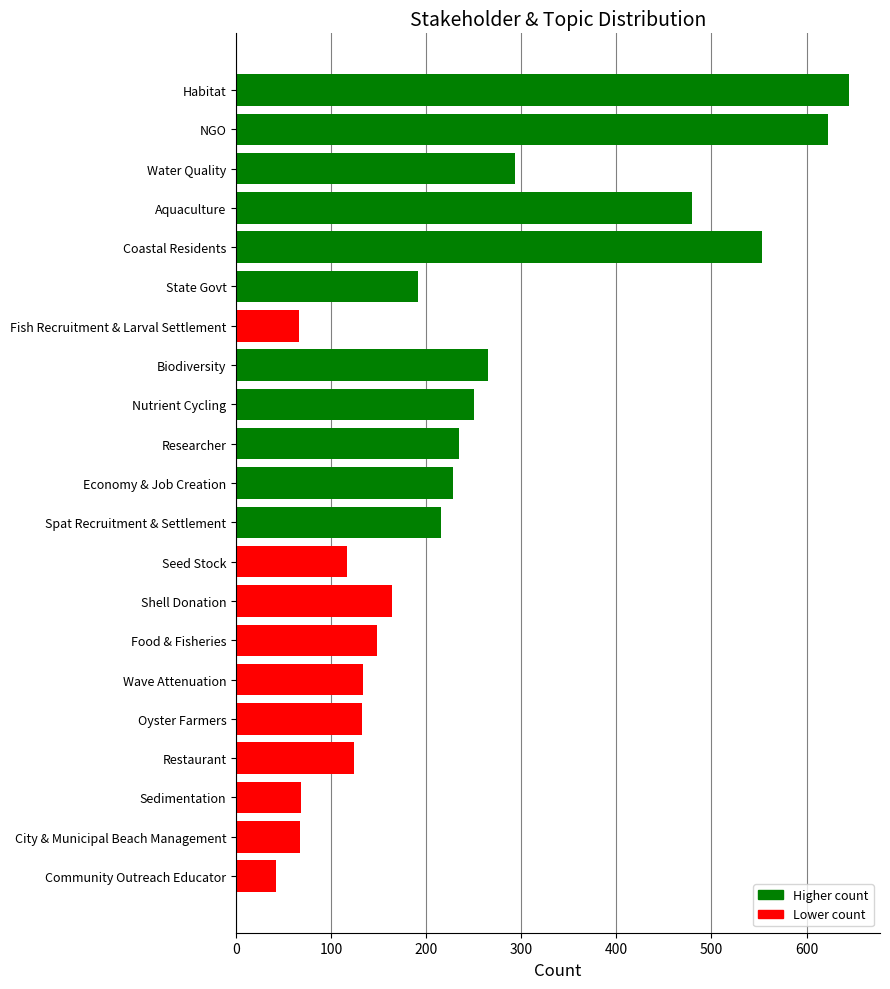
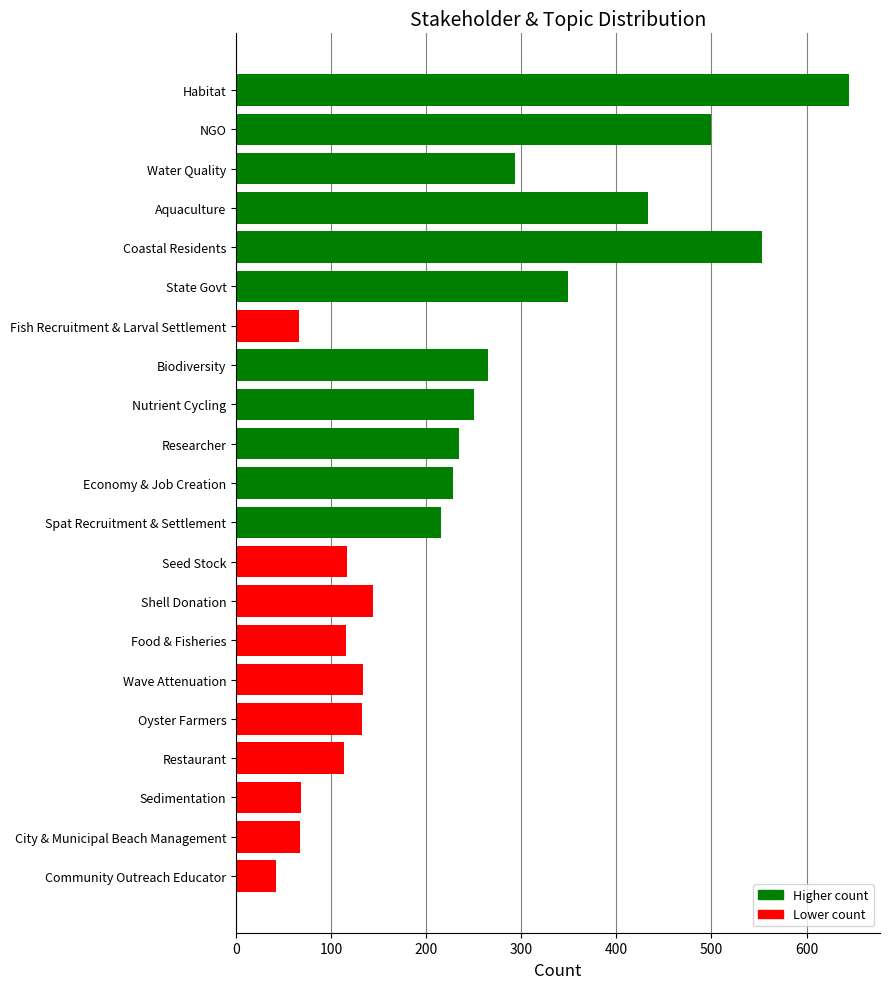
NGO: 620 -> 500
Aquaculture: 480 -> 430
State Govt: 190 -> 350
Shell Donation: 160 -> 140
Food & Fisheries: 150 -> 120
Restaurant: 120 -> 110
